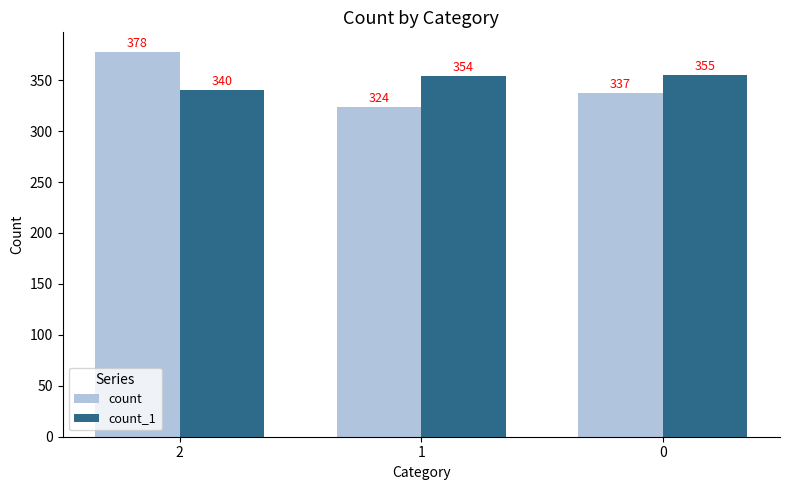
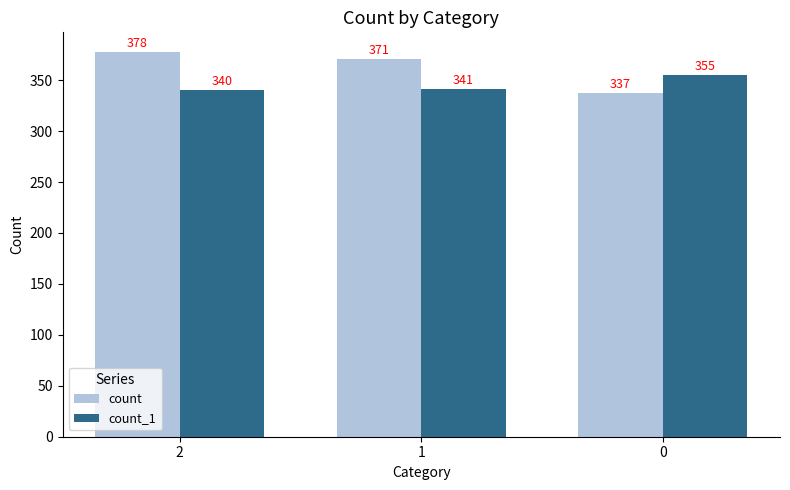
count, 1: 324 -> 371
count_1, 1: 354 -> 341
